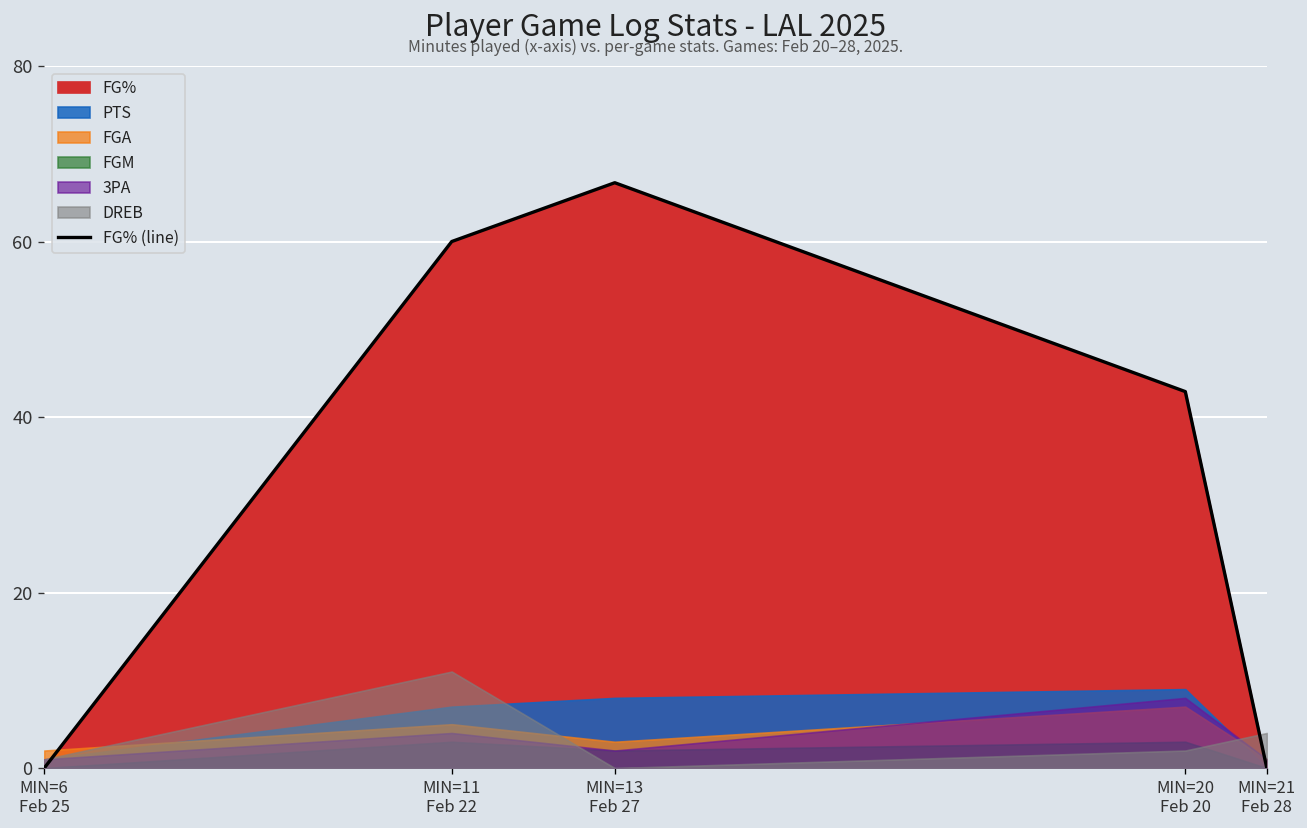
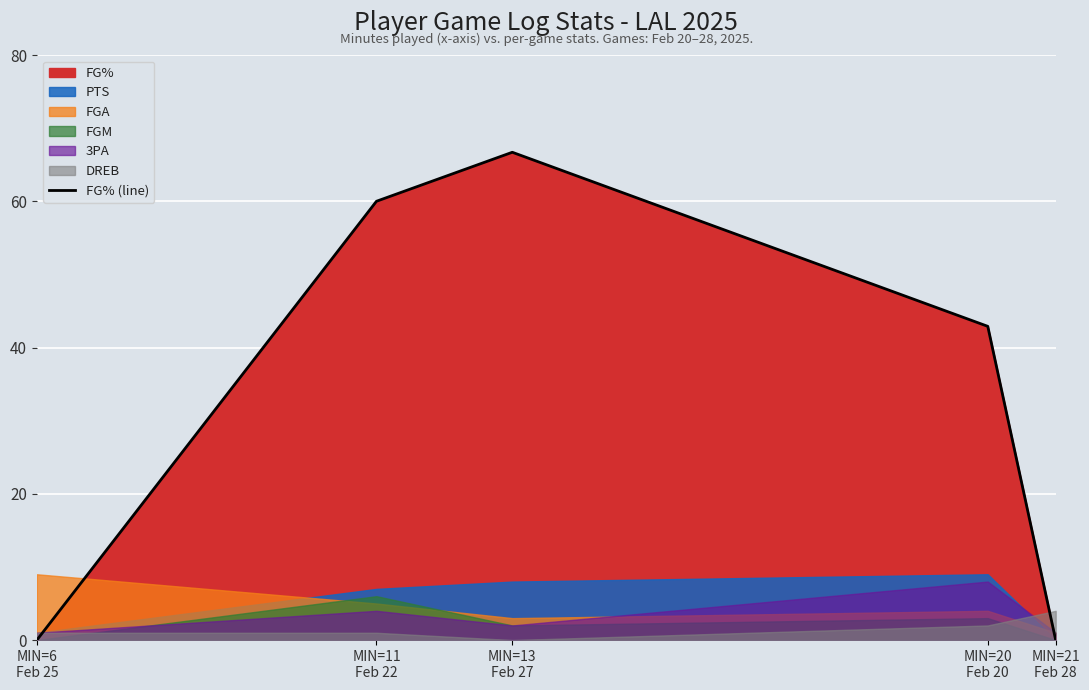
FGA, MIN=6 Feb 25: 2 -> 9
FGM, MIN=11 Feb 22: 3 -> 6
DREB, MIN=11 Feb 22: 11 -> 1
FGA, MIN=20 Feb 20: 7 -> 4
